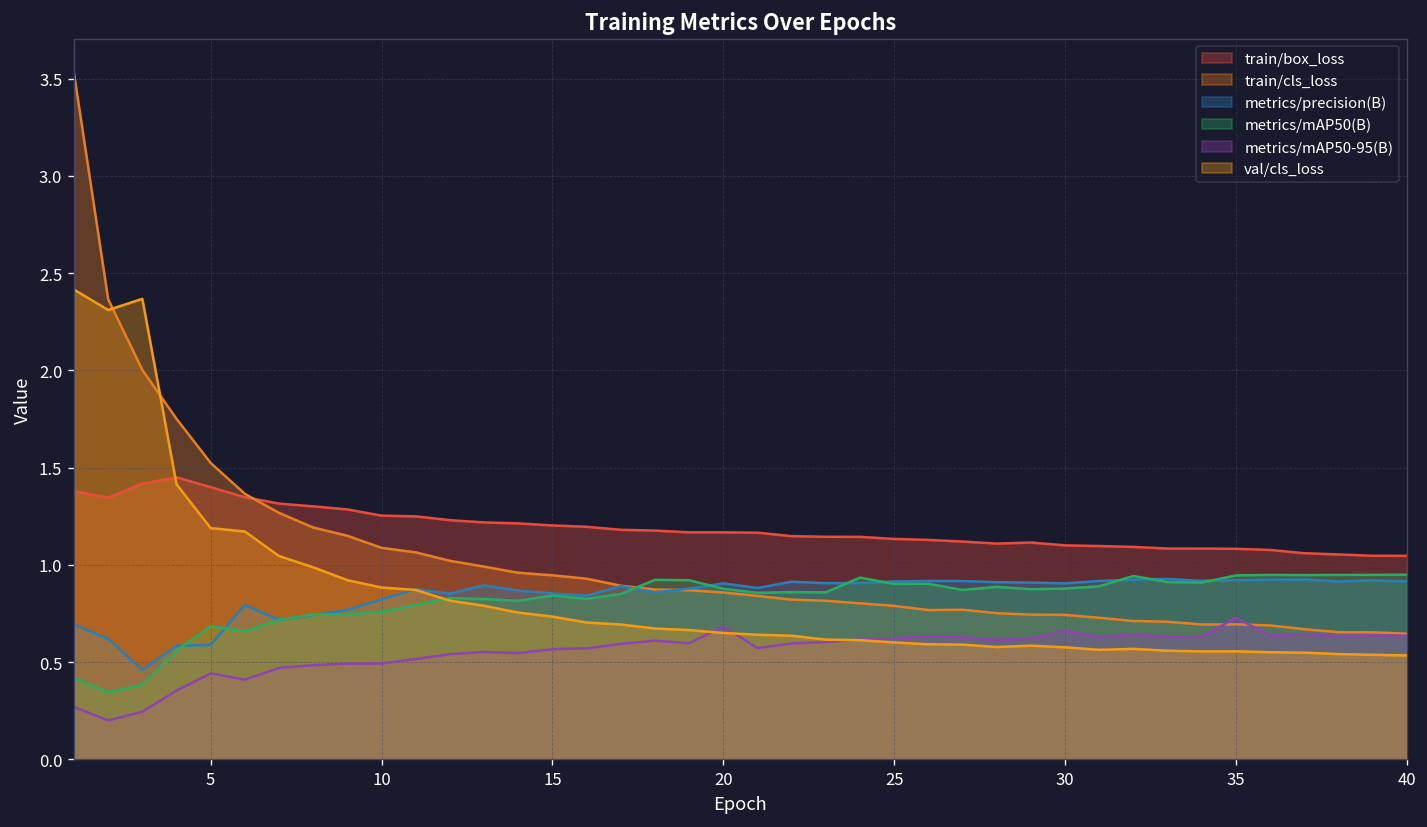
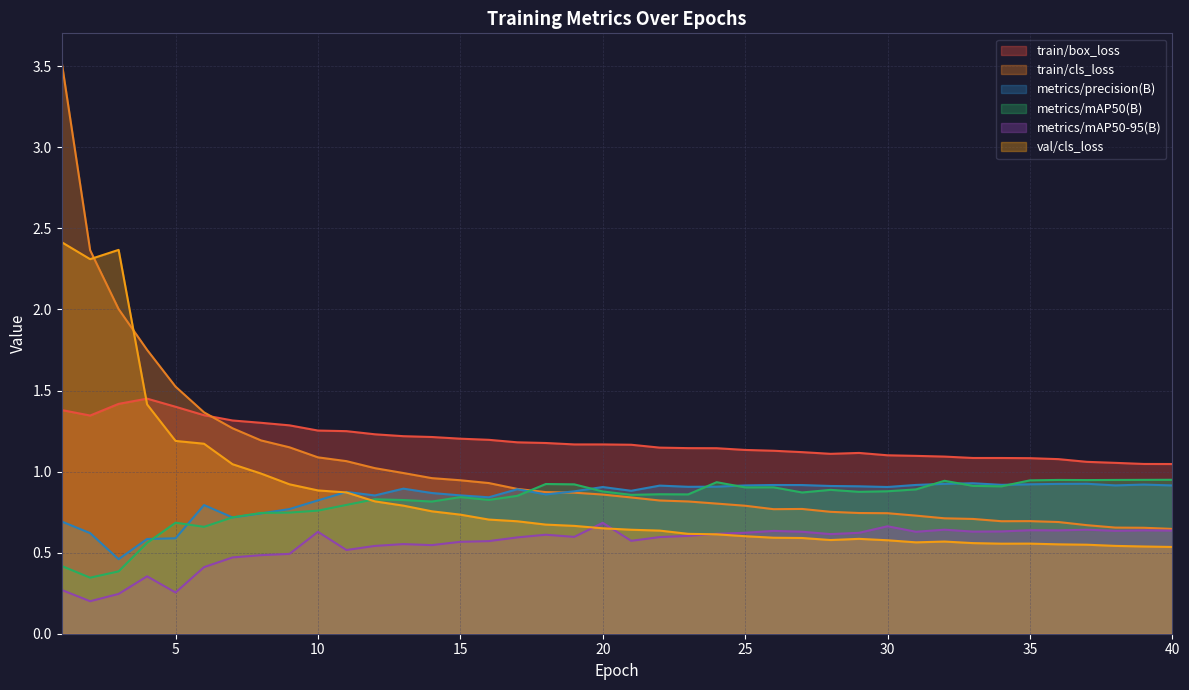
metrics/mAP50-95(B), 5: 0.44 -> 0.25
metrics/mAP50-95(B), 10: 0.49 -> 0.63
metrics/mAP50-95(B), 35: 0.73 -> 0.64
